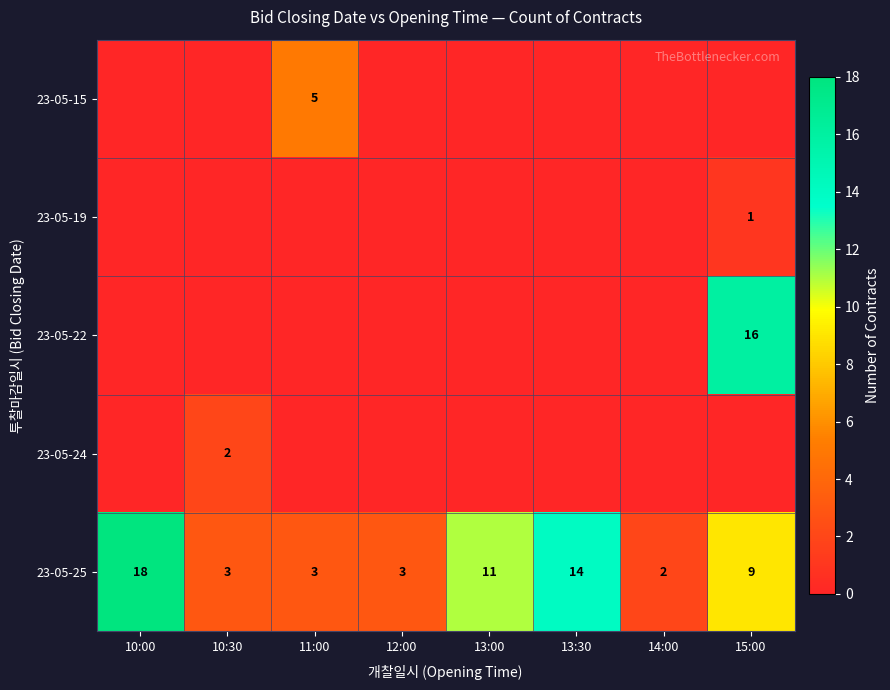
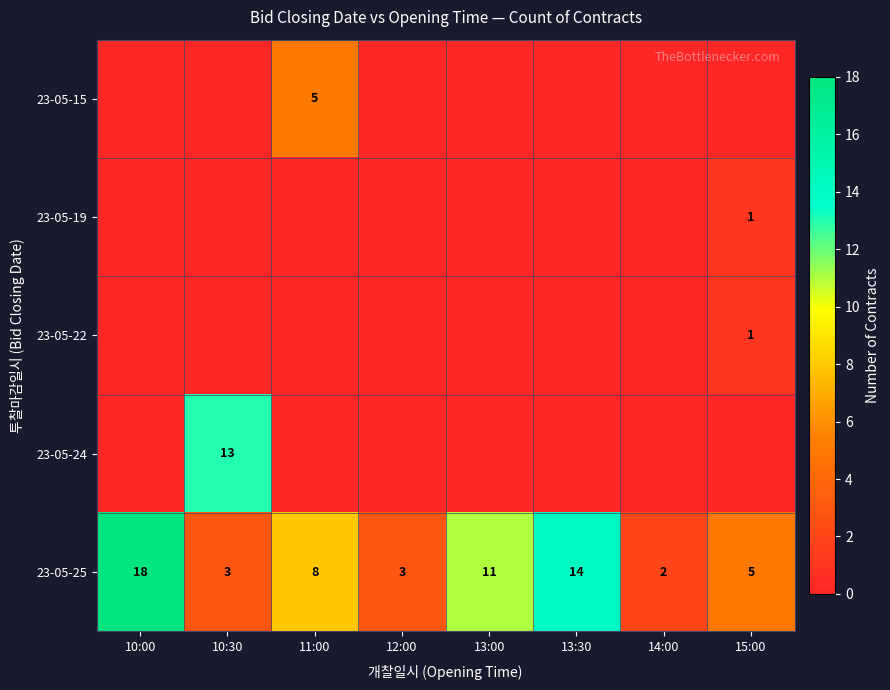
23-05-22, 15:00: 16 -> 1
23-05-24, 10:30: 2 -> 13
23-05-25, 11:00: 3 -> 8
23-05-25, 15:00: 9 -> 5
